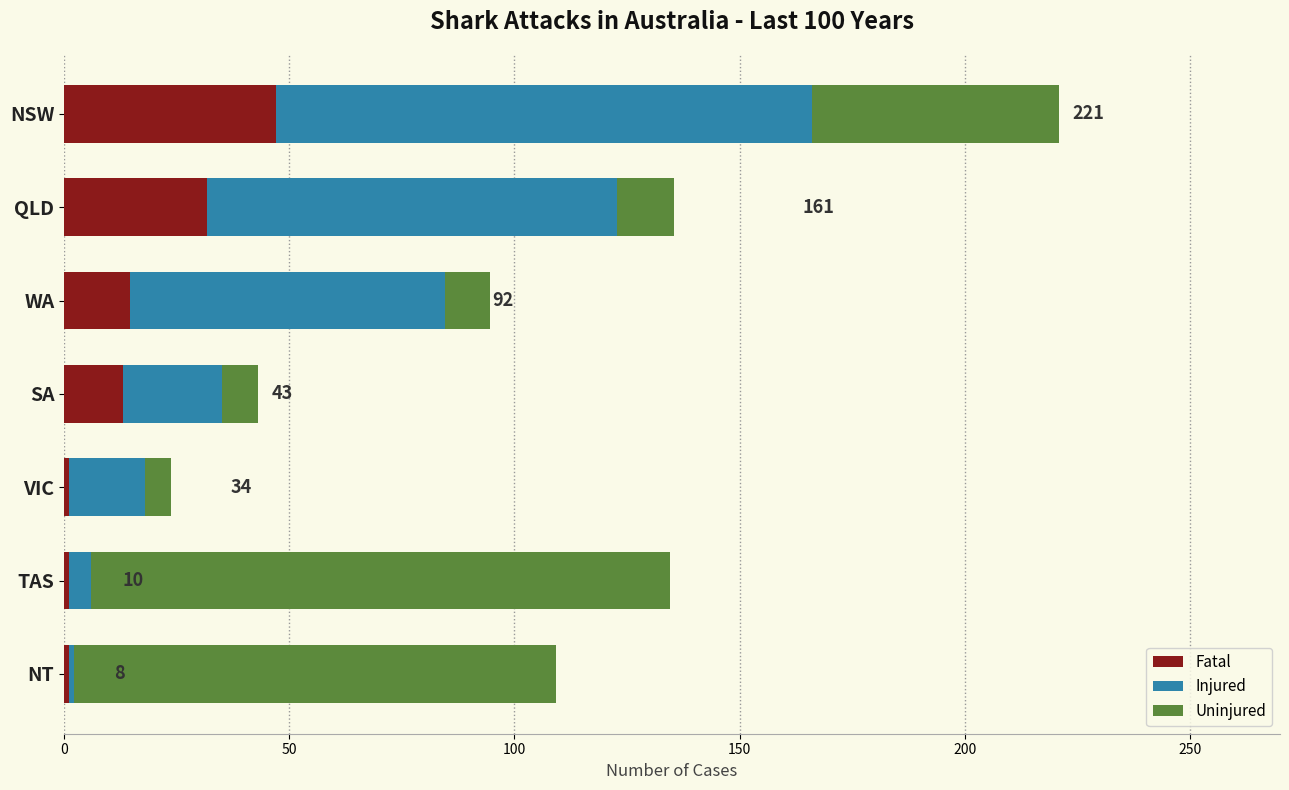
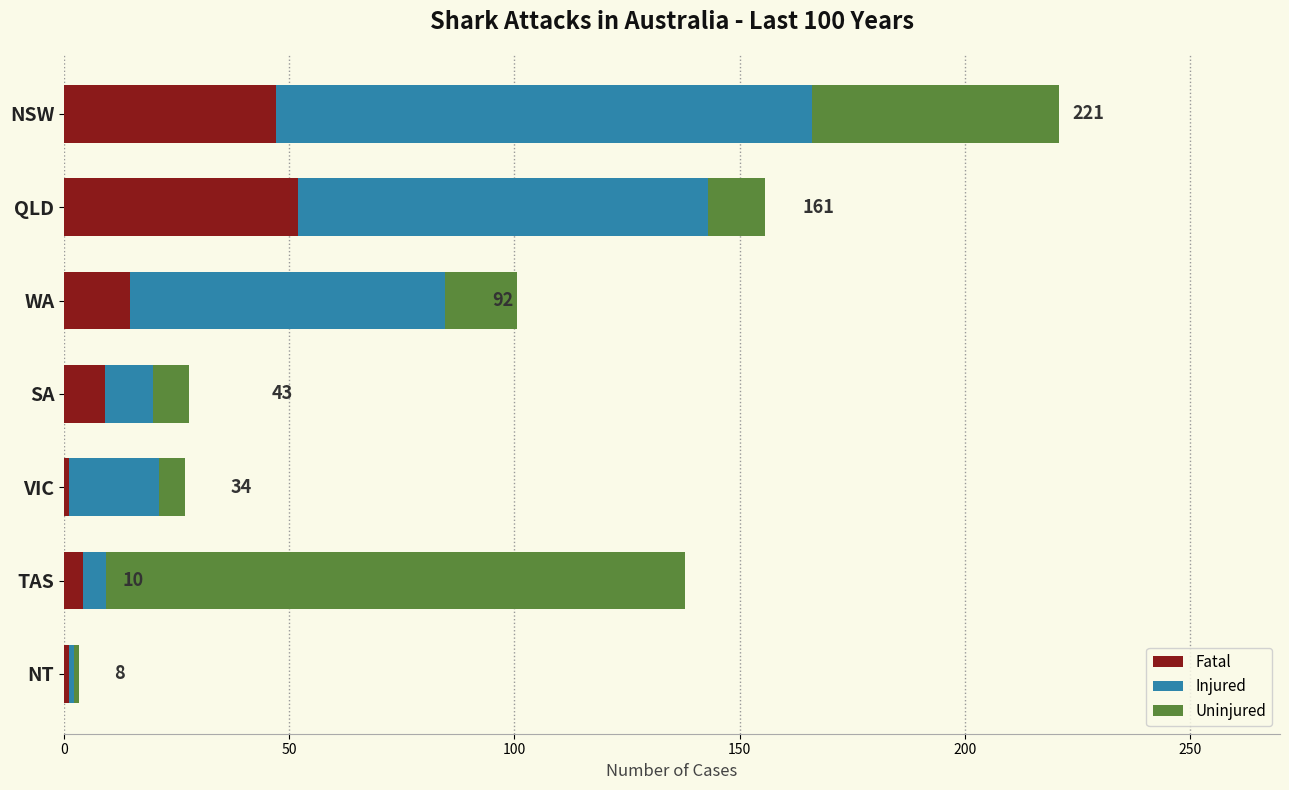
Fatal, QLD: 32 -> 52
Uninjured, WA: 10 -> 16
Fatal, SA: 13 -> 9
Injured, SA: 22 -> 11
Injured, VIC: 17 -> 20
Fatal, TAS: 1 -> 4
Uninjured, NT: 107 -> 1
